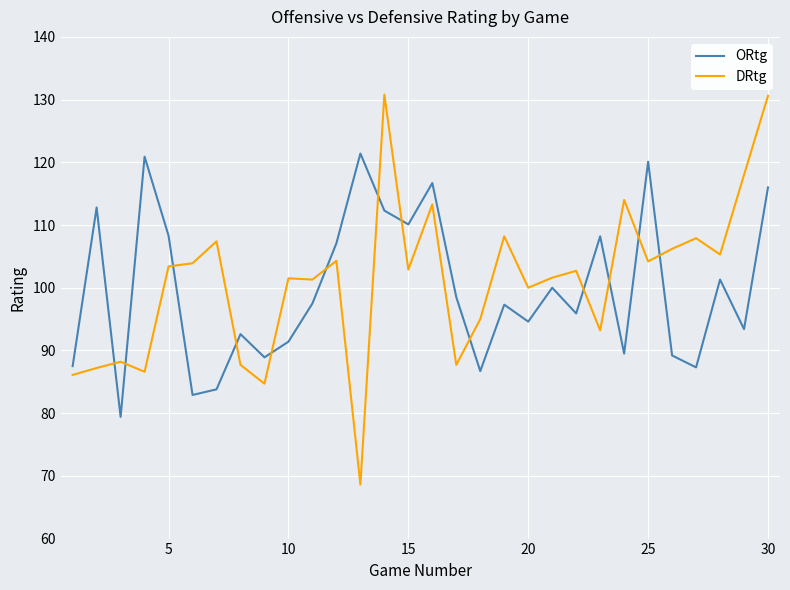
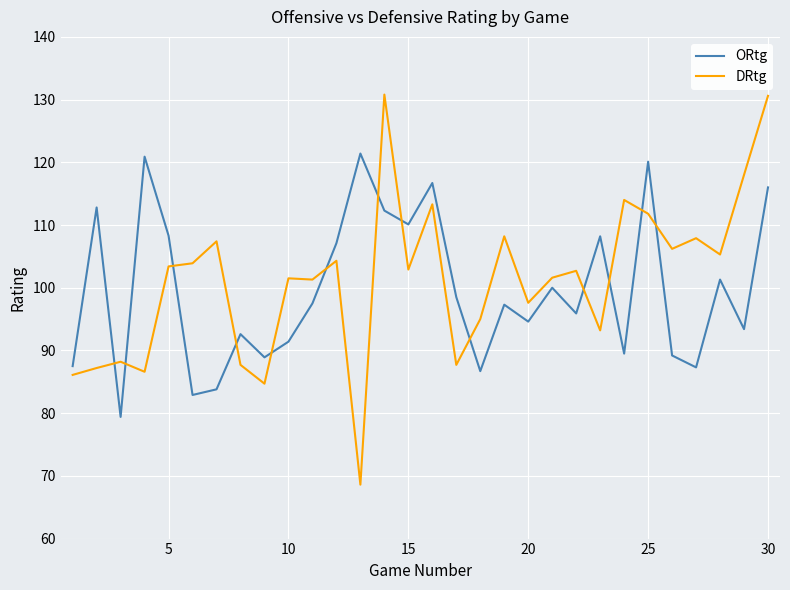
DRtg, 20: 100 -> 98
DRtg, 25: 104 -> 112
